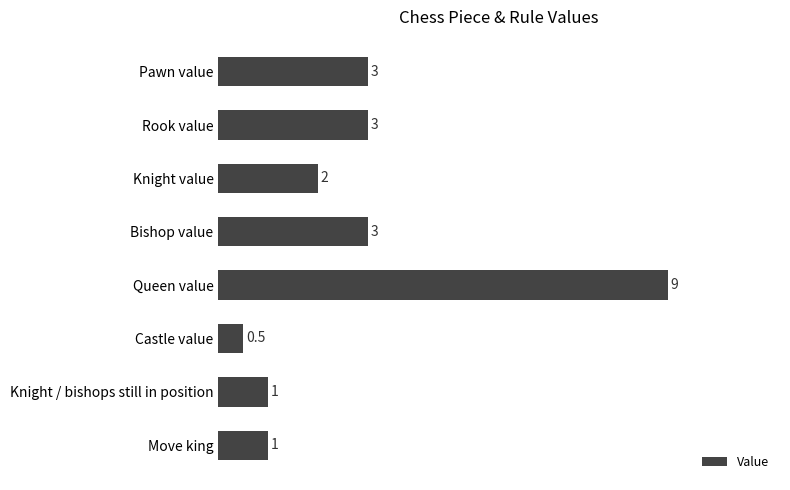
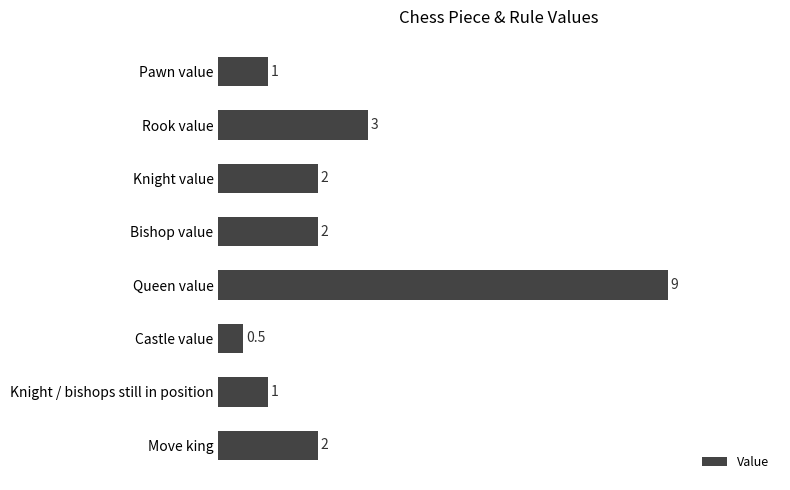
Pawn value: 3 -> 1
Bishop value: 3 -> 2
Move king: 1 -> 2
